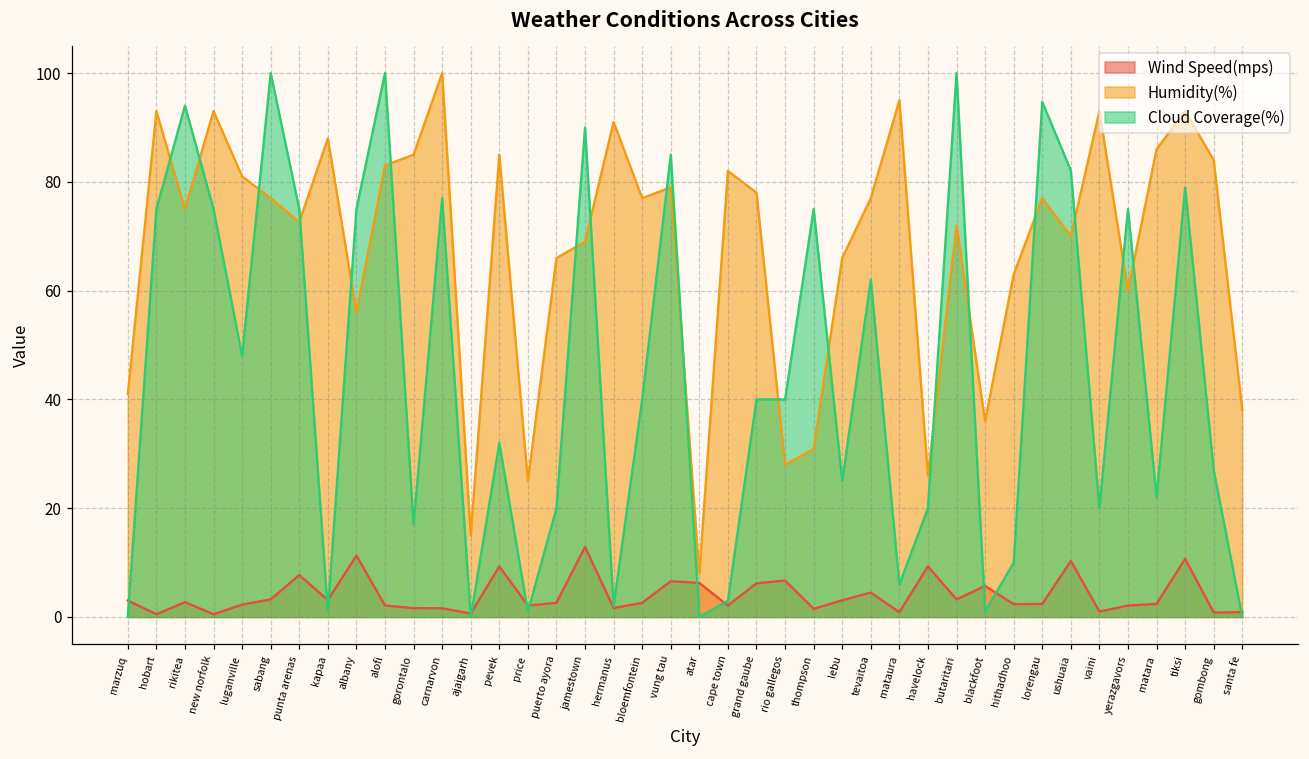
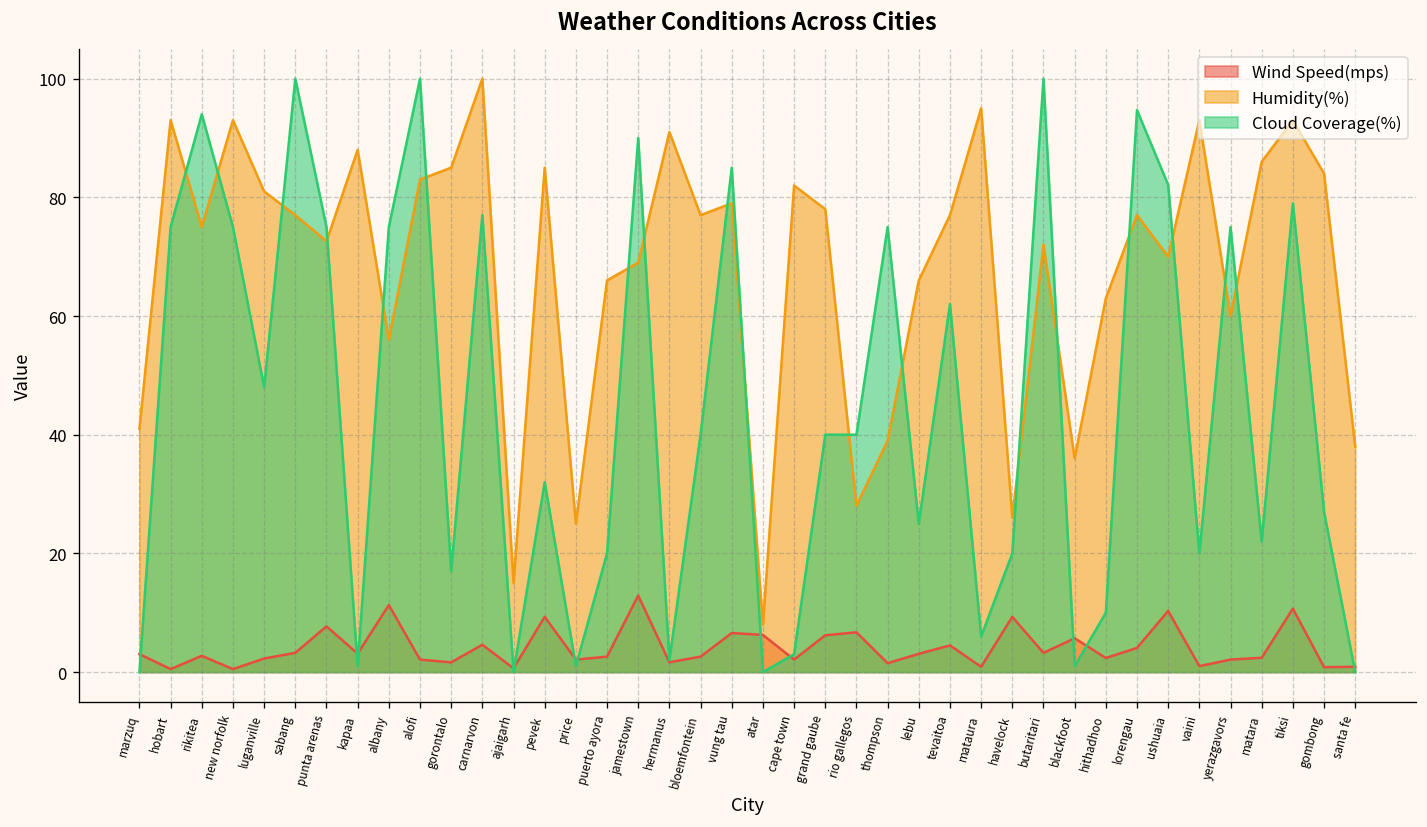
Wind Speed(mps), carnarvon: 2 -> 5
Humidity(%), thompson: 31 -> 39
Wind Speed(mps), lorengau: 2 -> 4
